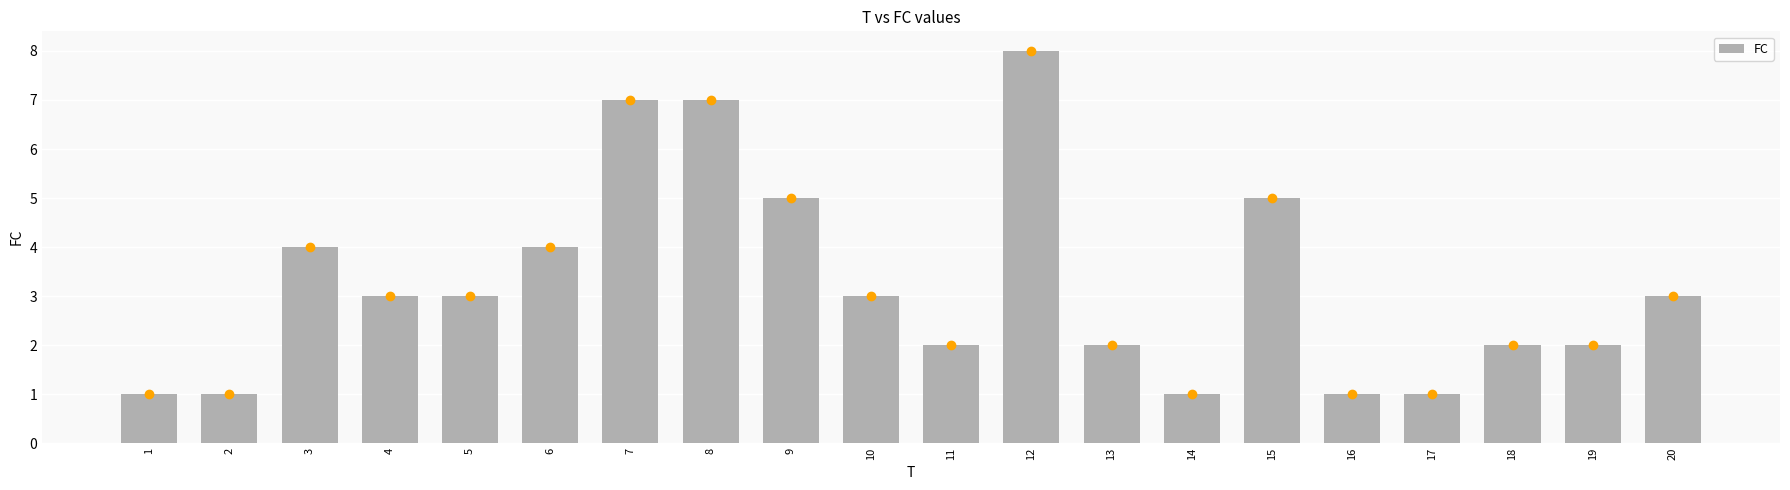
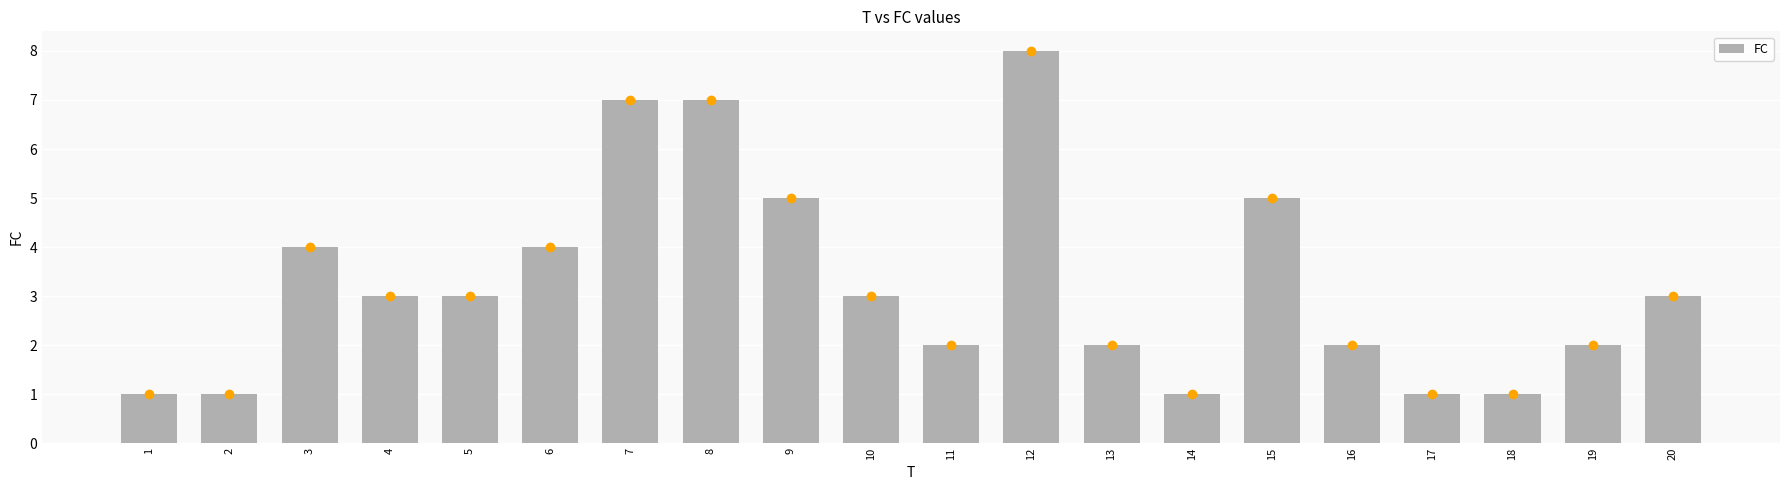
FC, 16: 1 -> 2
FC, 18: 2 -> 1
